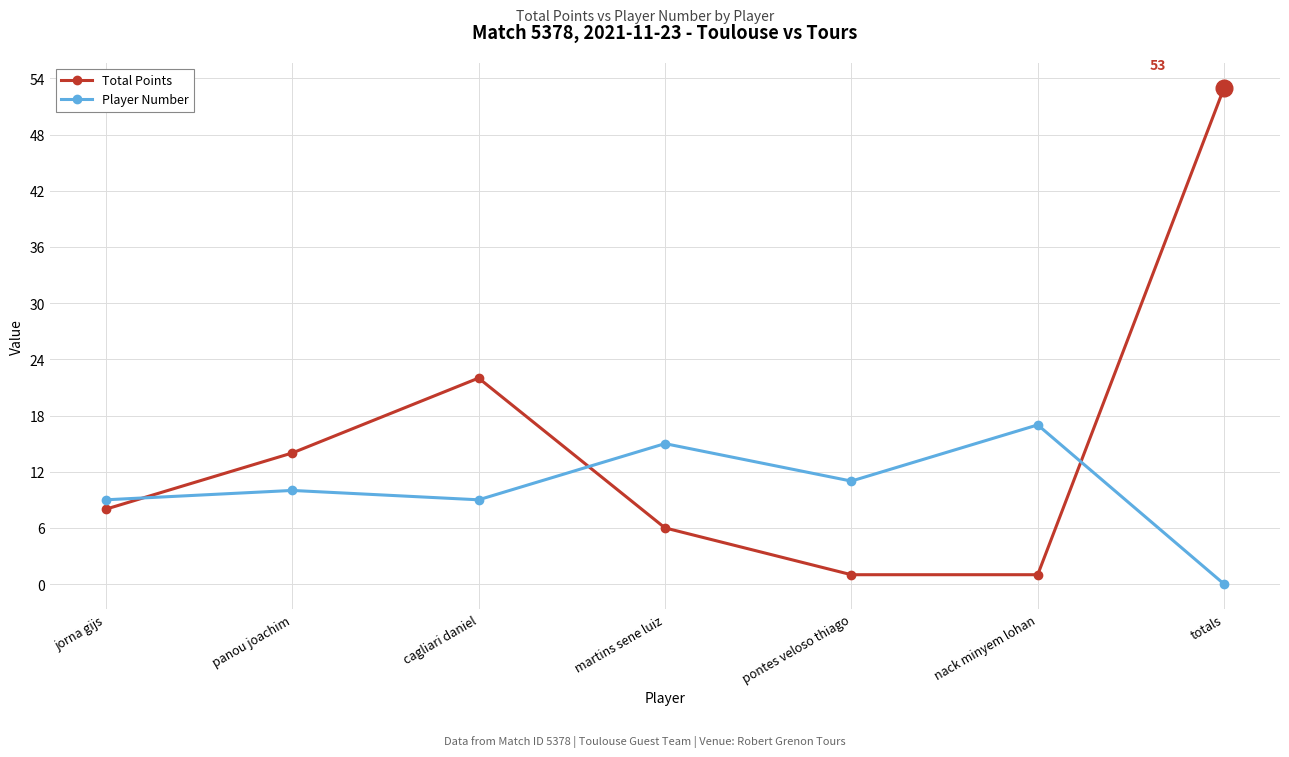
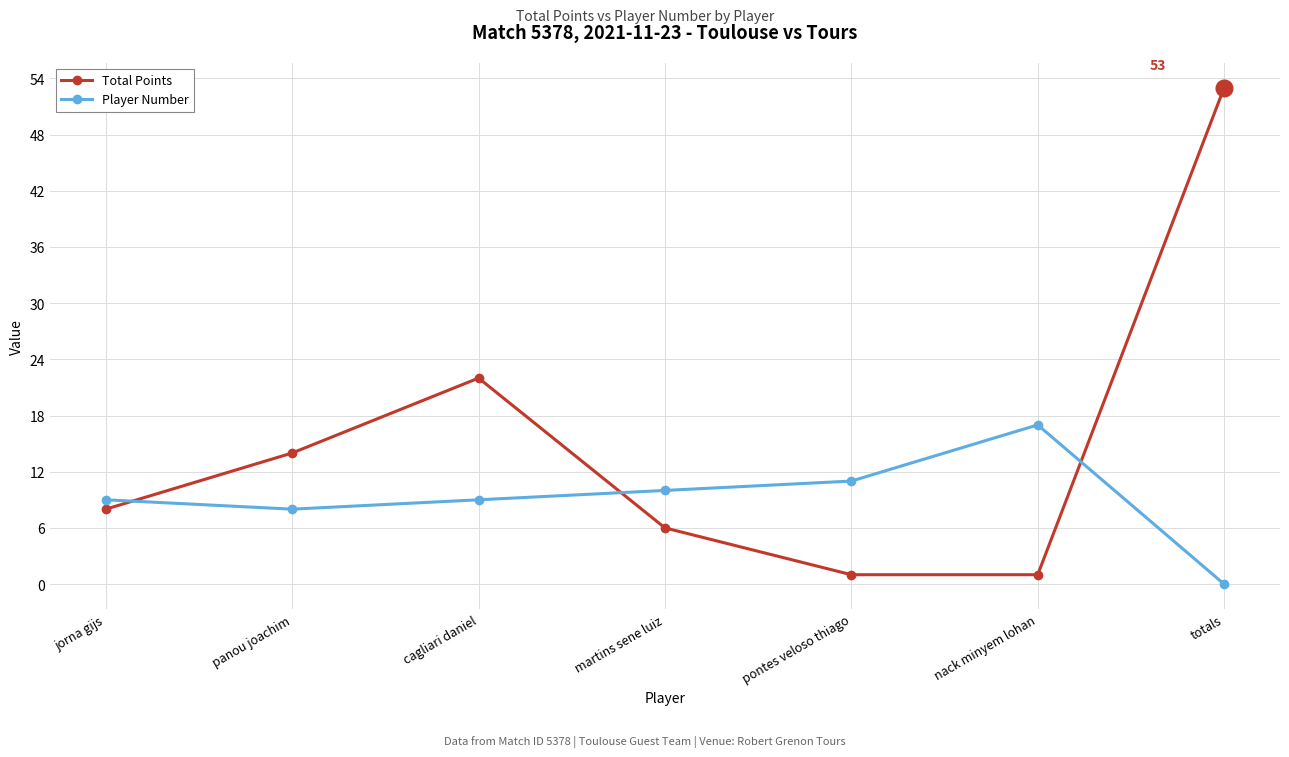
Player Number, panou joachim: 10 -> 8
Player Number, martins sene luiz: 15 -> 10
